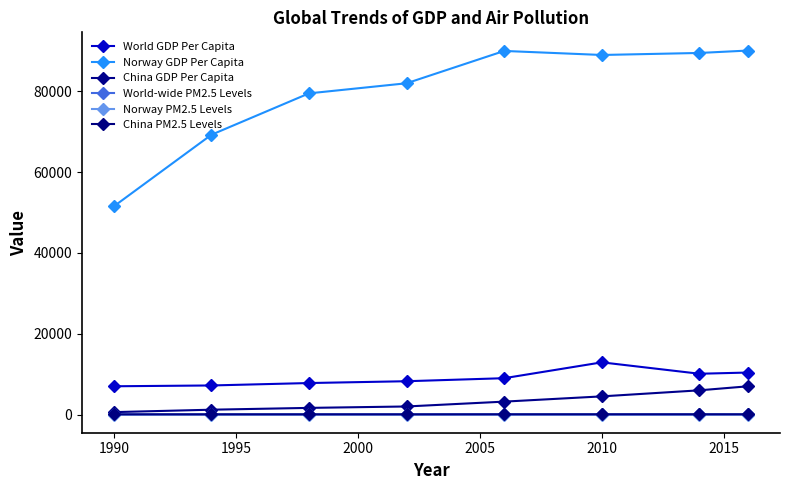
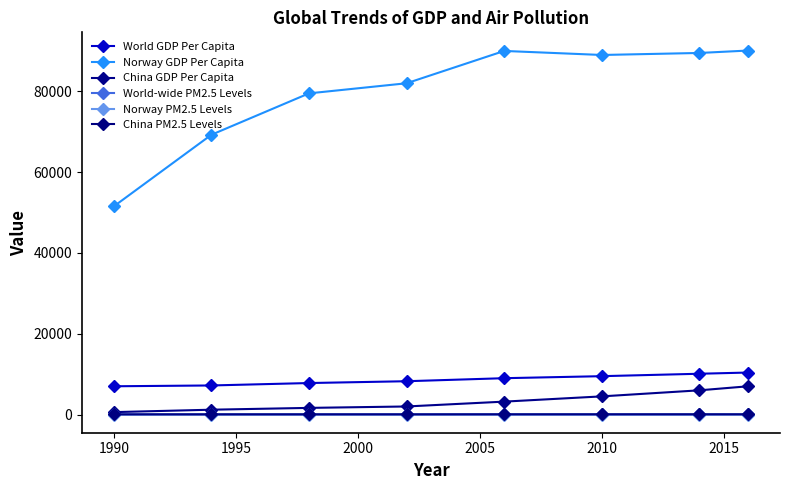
World GDP Per Capita, 2010: 13000 -> 10000
